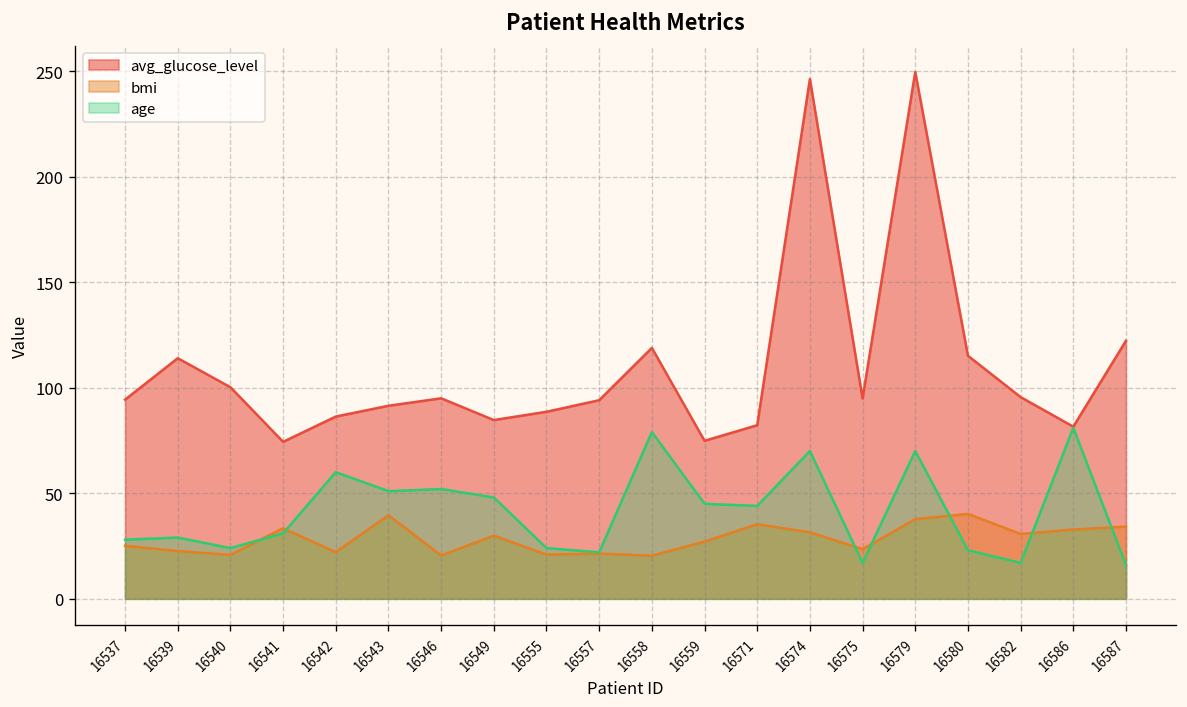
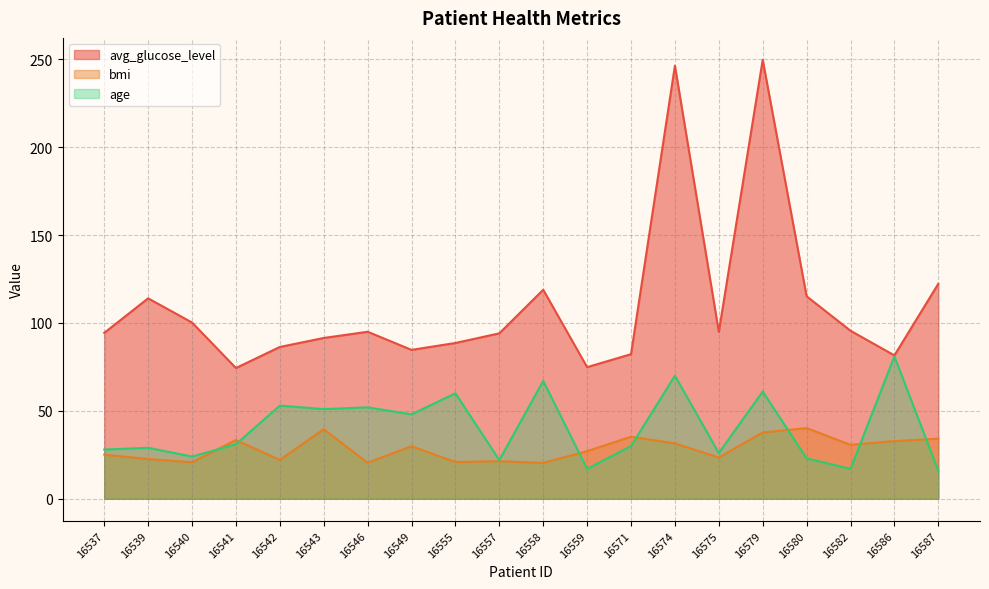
age, 16542: 60 -> 53
age, 16555: 24 -> 60
age, 16558: 79 -> 67
age, 16559: 45 -> 17
age, 16571: 44 -> 30
age, 16575: 17 -> 26
age, 16579: 70 -> 61
